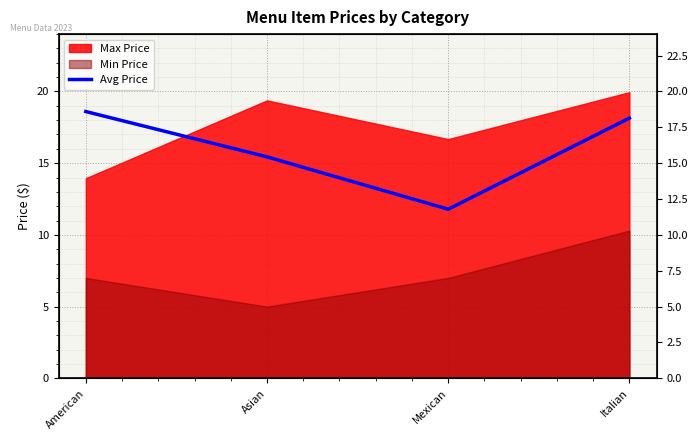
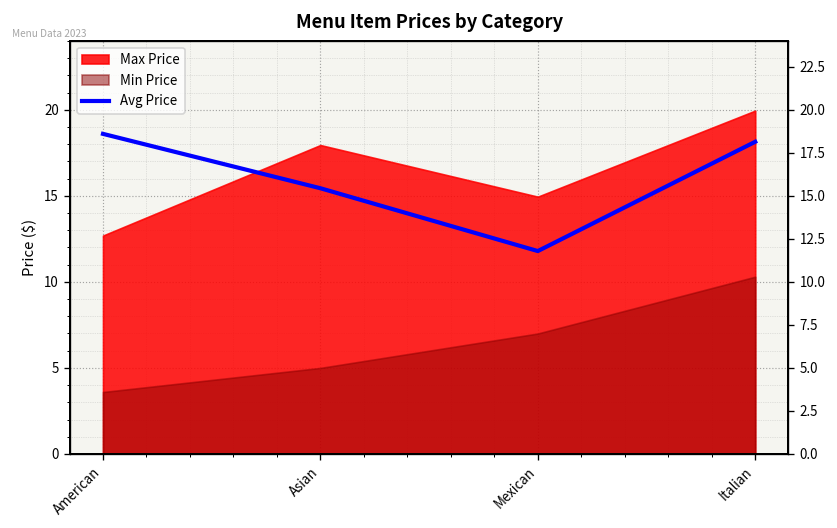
Max Price, American: 14.0 -> 12.7
Min Price, American: 7.0 -> 3.6
Max Price, Asian: 19.4 -> 18.0
Max Price, Mexican: 16.7 -> 15.0
